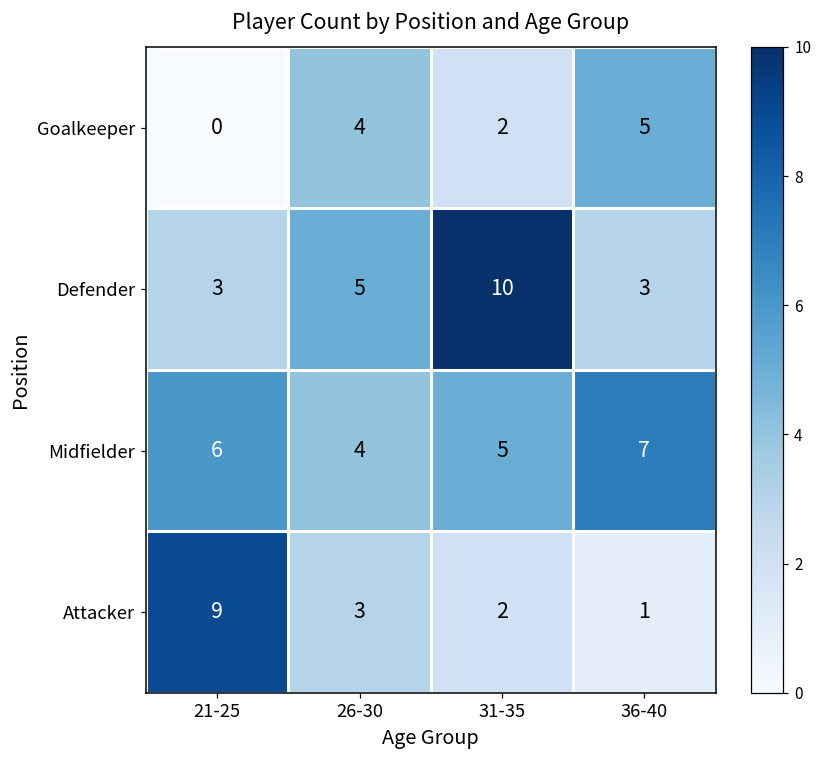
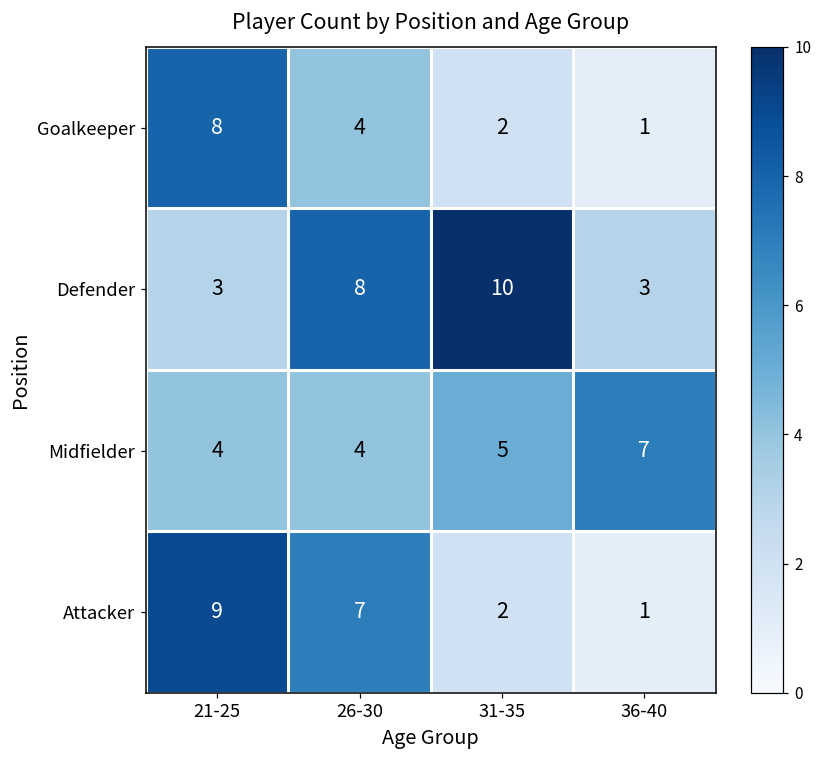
Goalkeeper, 21-25: 0 -> 8
Goalkeeper, 36-40: 5 -> 1
Defender, 26-30: 5 -> 8
Midfielder, 21-25: 6 -> 4
Attacker, 26-30: 3 -> 7
